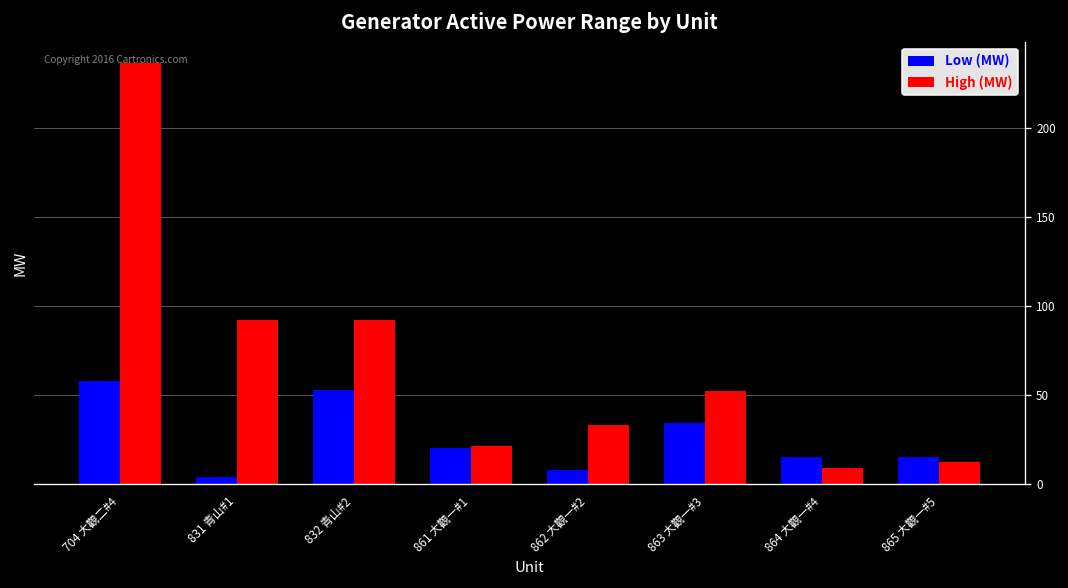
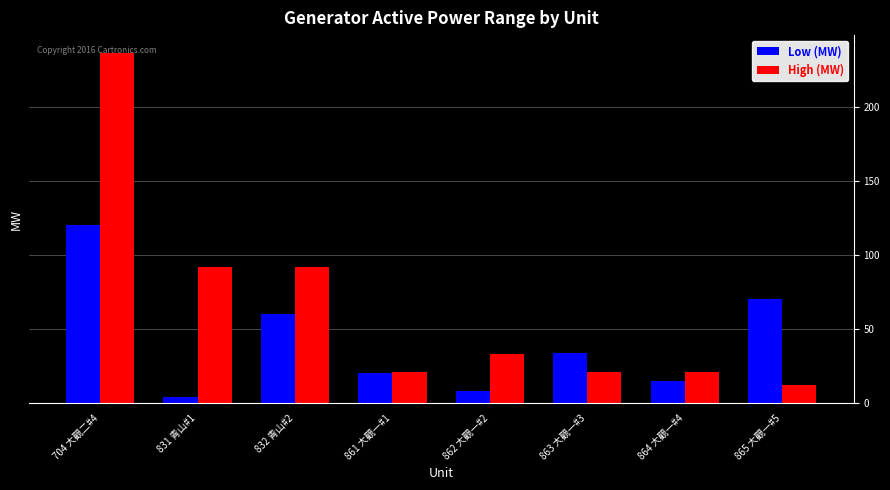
Low (MW), 704 大觀二#4: 58 -> 120
Low (MW), 832 青山#2: 53 -> 60
High (MW), 863 大觀一#3: 52 -> 21
High (MW), 864 大觀一#4: 9 -> 21
Low (MW), 865 大觀一#5: 15 -> 70
